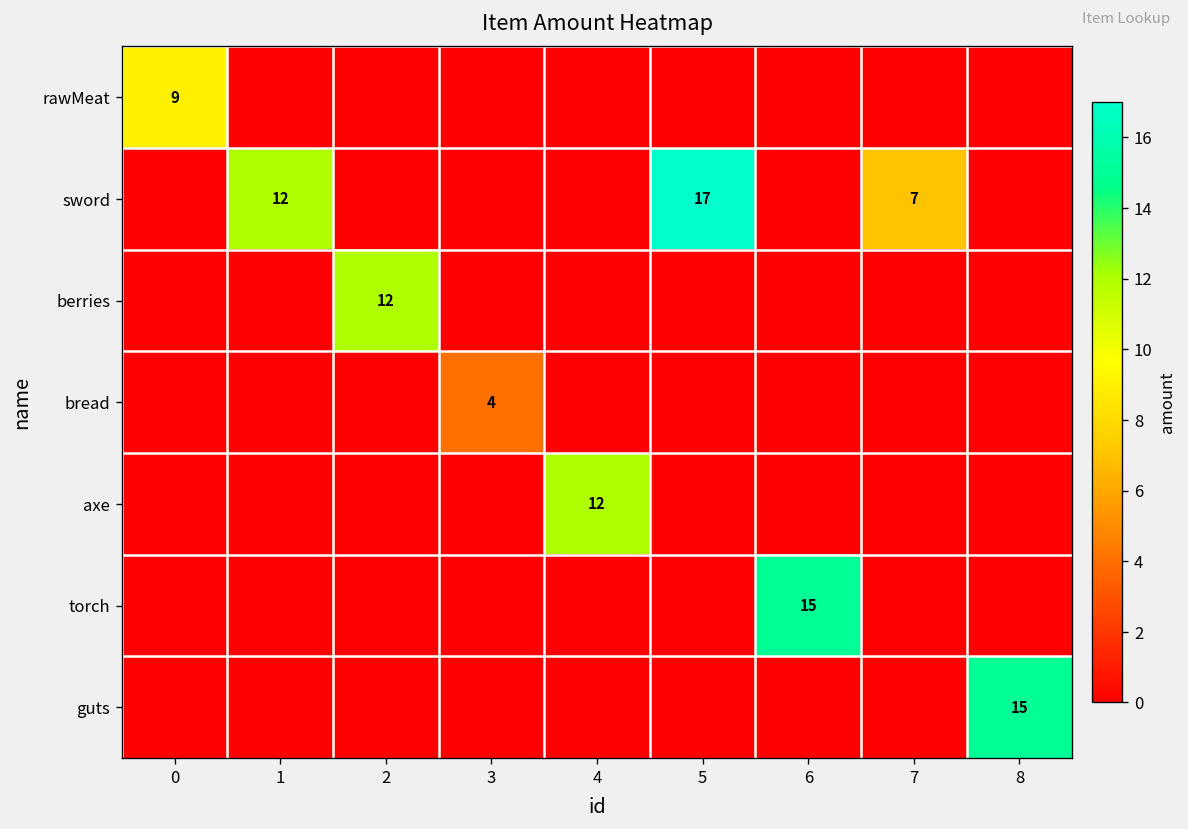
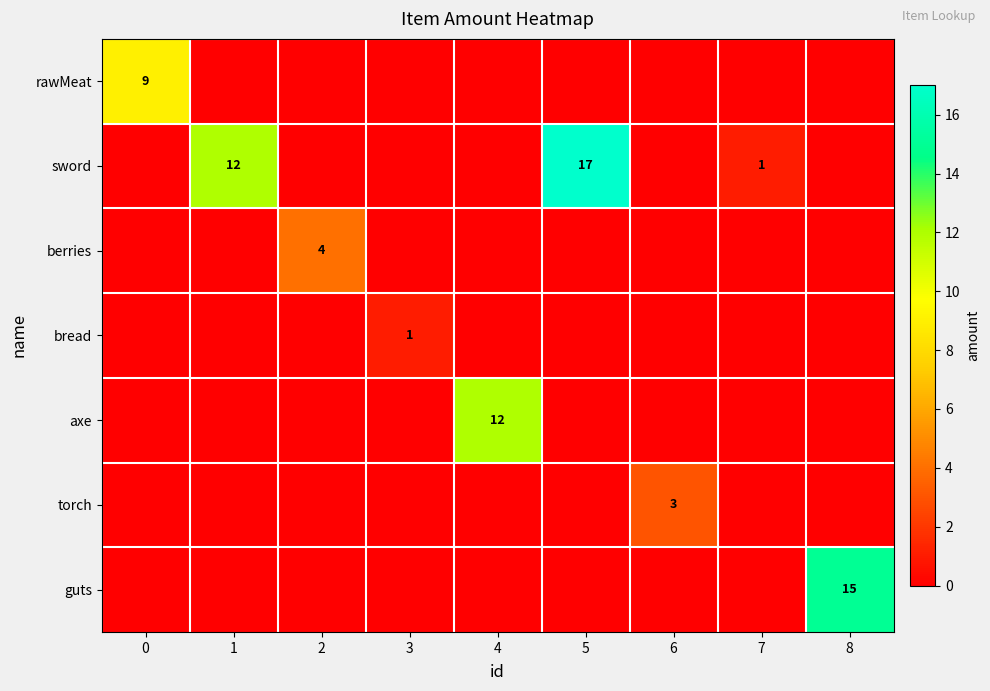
sword, 7: 7 -> 1
berries, 2: 12 -> 4
bread, 3: 4 -> 1
torch, 6: 15 -> 3
